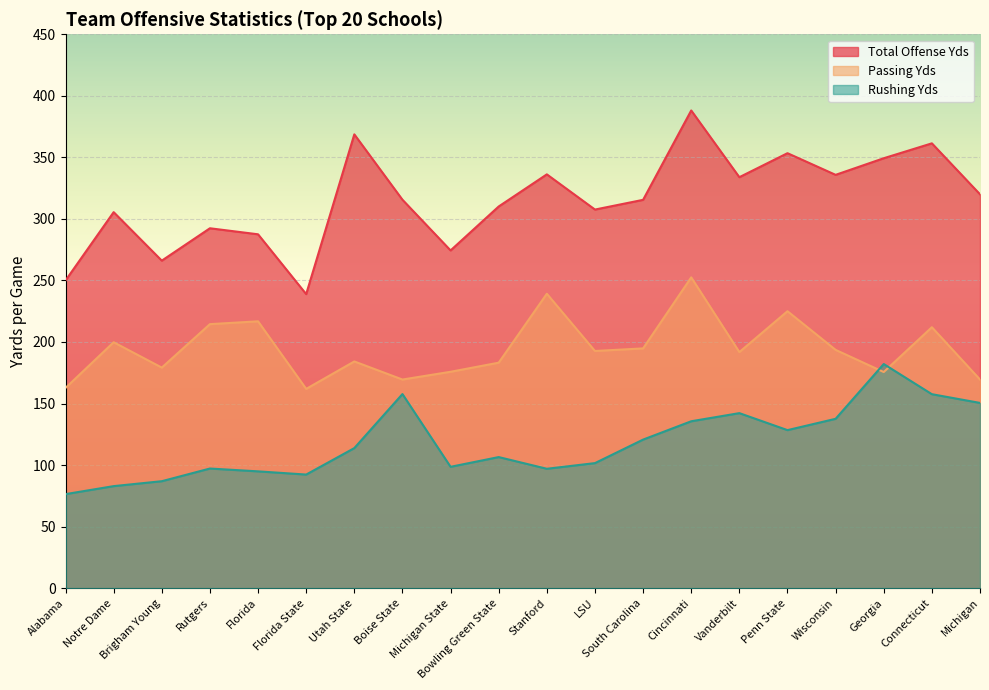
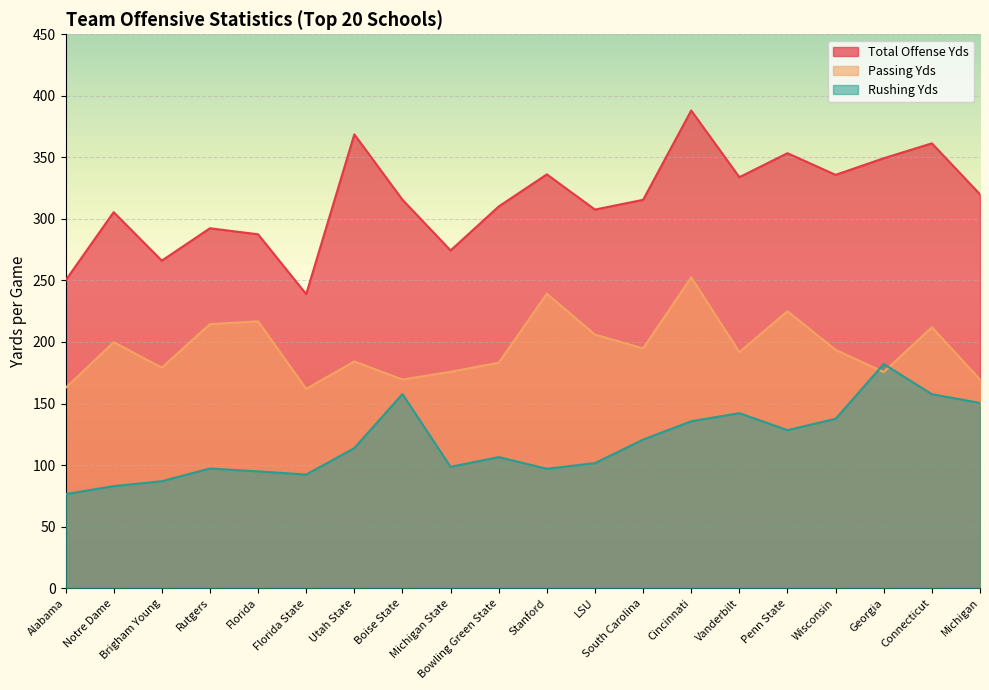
Passing Yds, LSU: 193 -> 206
